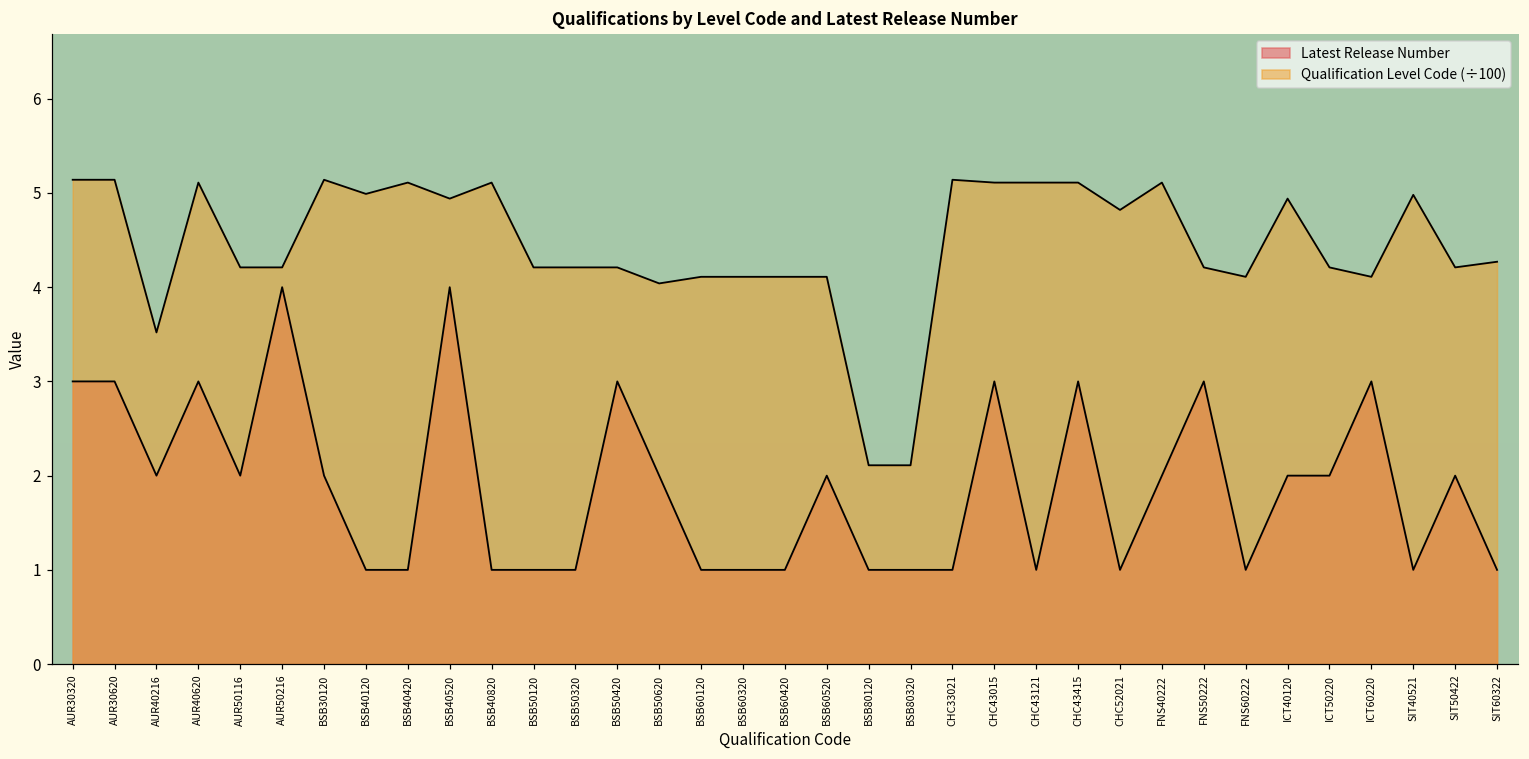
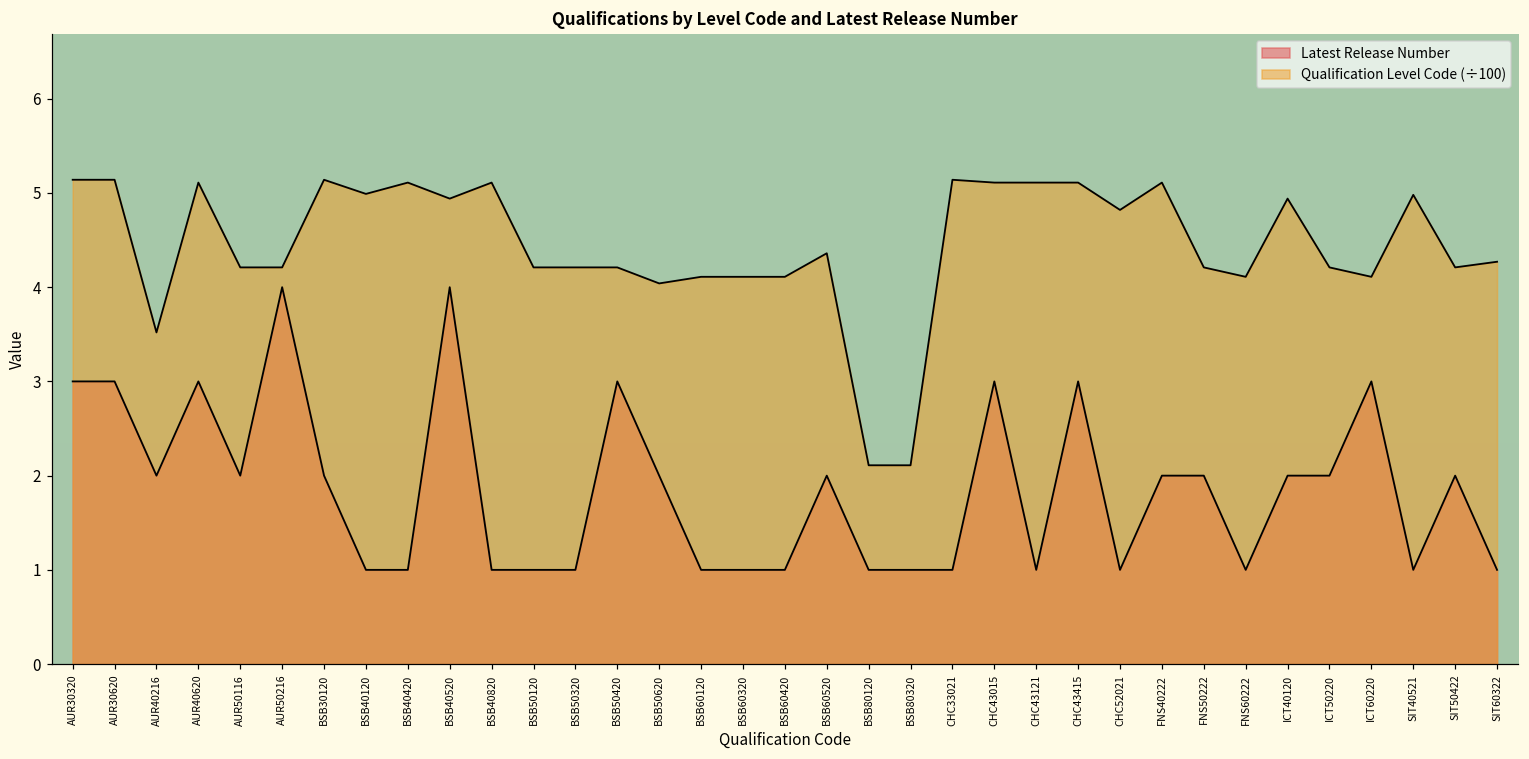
Qualification Level Code (÷100), BSB60520: 4.1 -> 4.4
Latest Release Number, FNS50222: 3 -> 2
